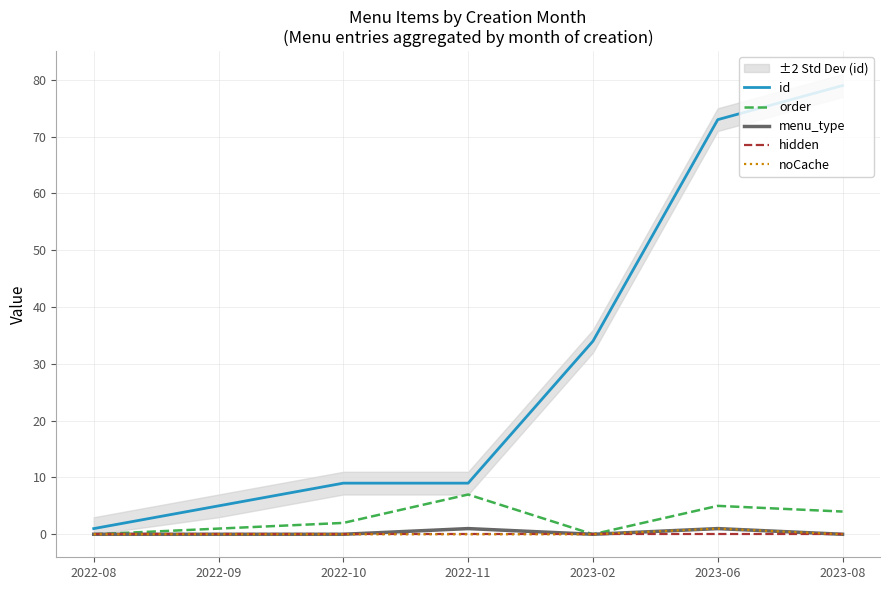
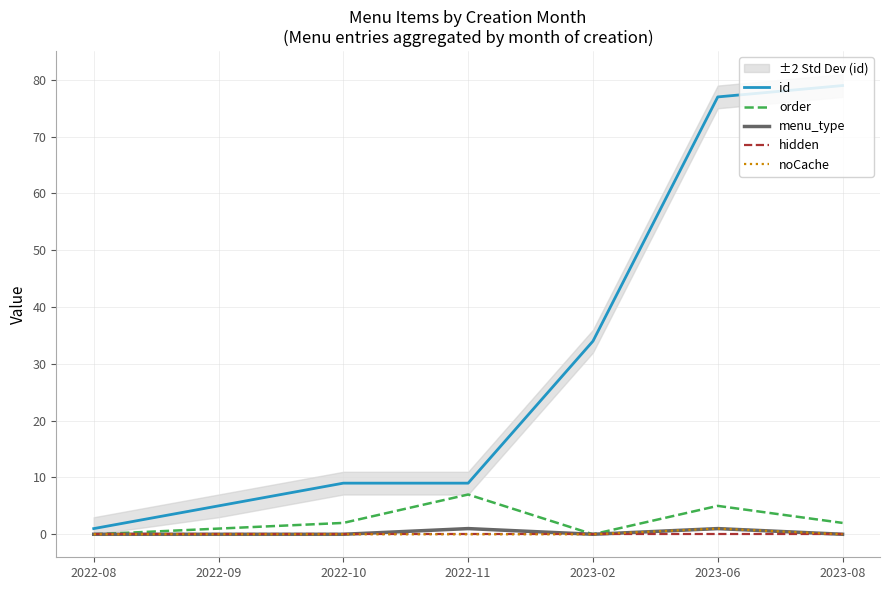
id, 2023-06: 73 -> 77
order, 2023-08: 4 -> 2
